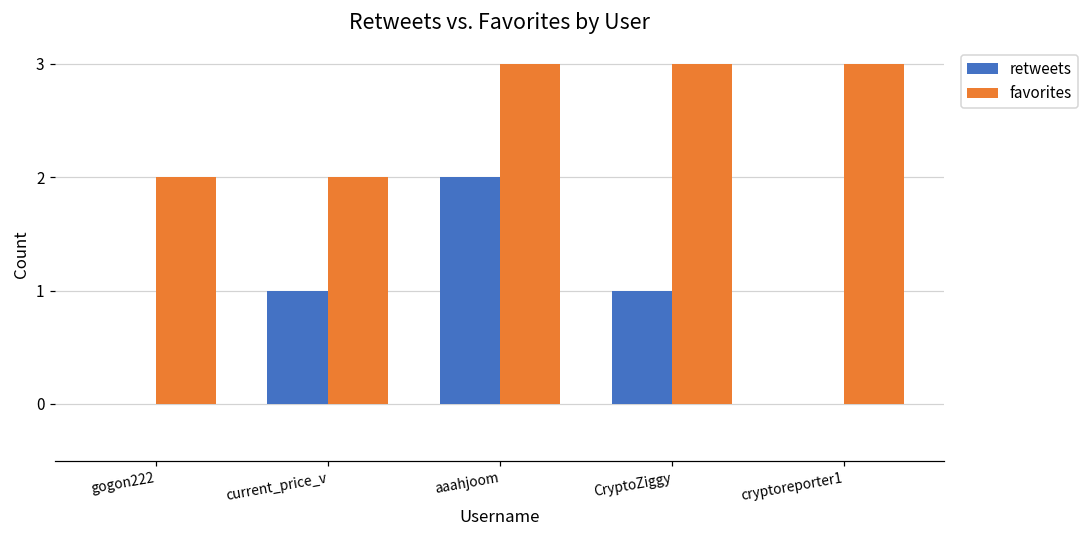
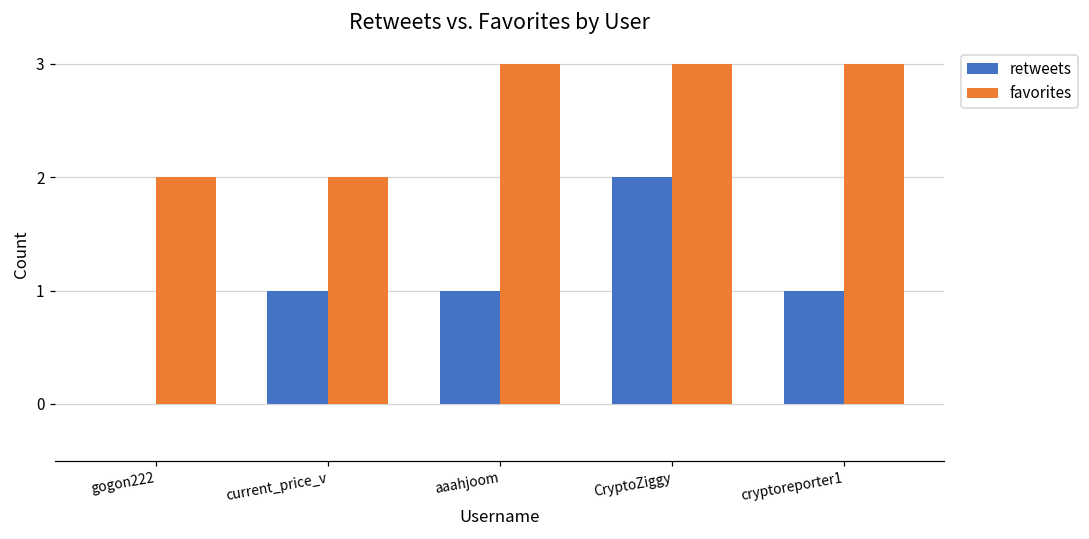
retweets, aaahjoom: 2 -> 1
retweets, CryptoZiggy: 1 -> 2
retweets, cryptoreporter1: 0 -> 1
